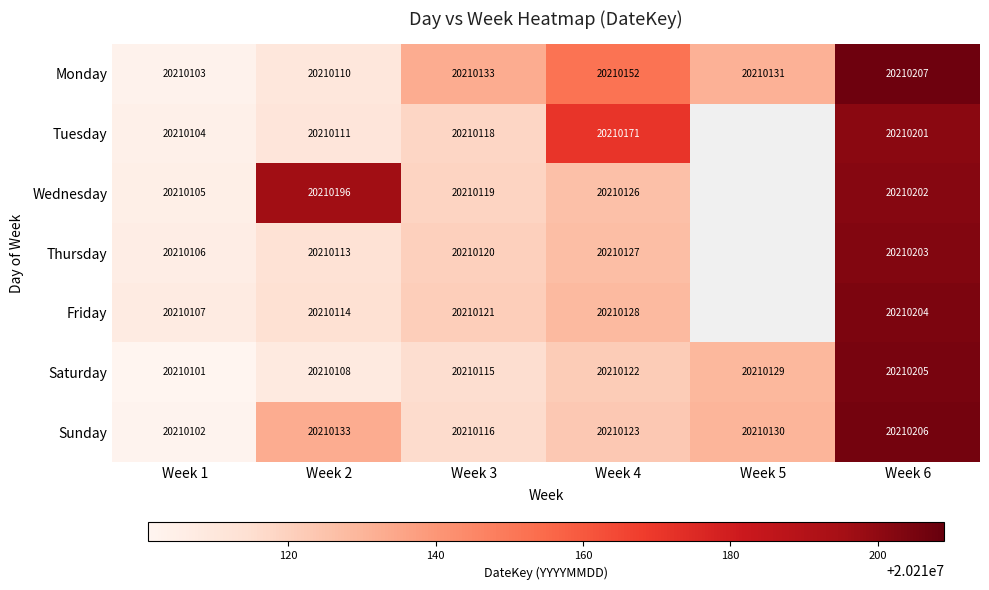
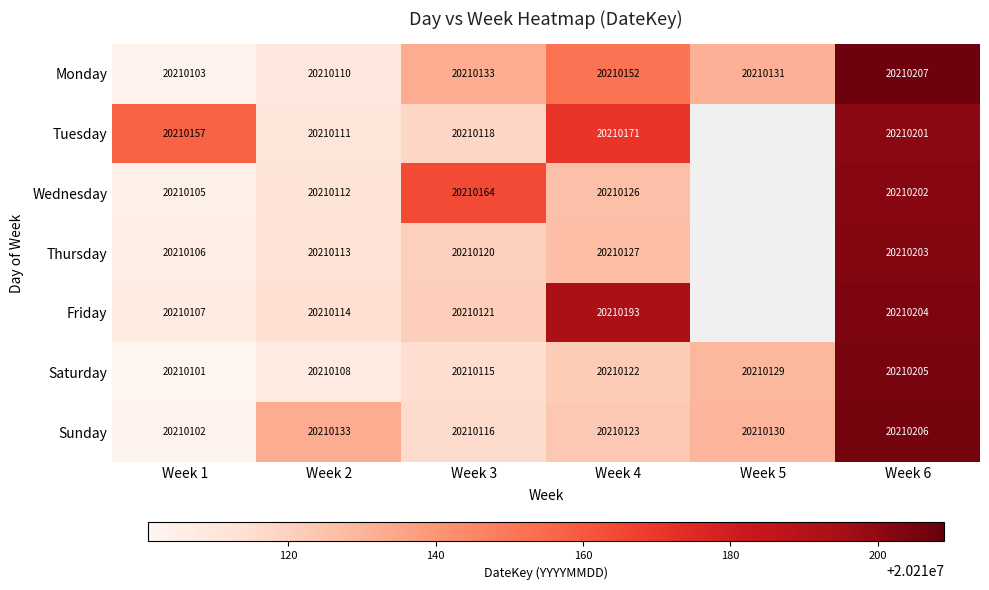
Tuesday, Week 1: 20210104 -> 20210157
Wednesday, Week 2: 20210196 -> 20210112
Wednesday, Week 3: 20210119 -> 20210164
Friday, Week 4: 20210128 -> 20210193
